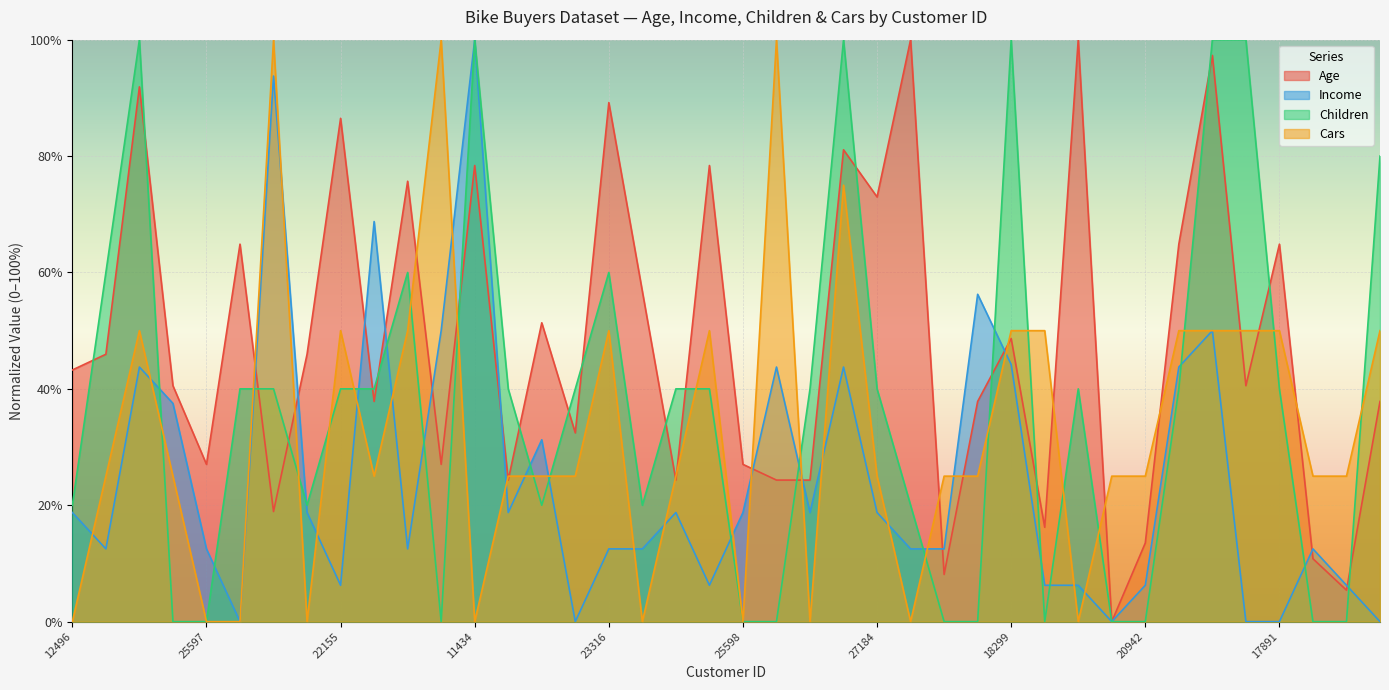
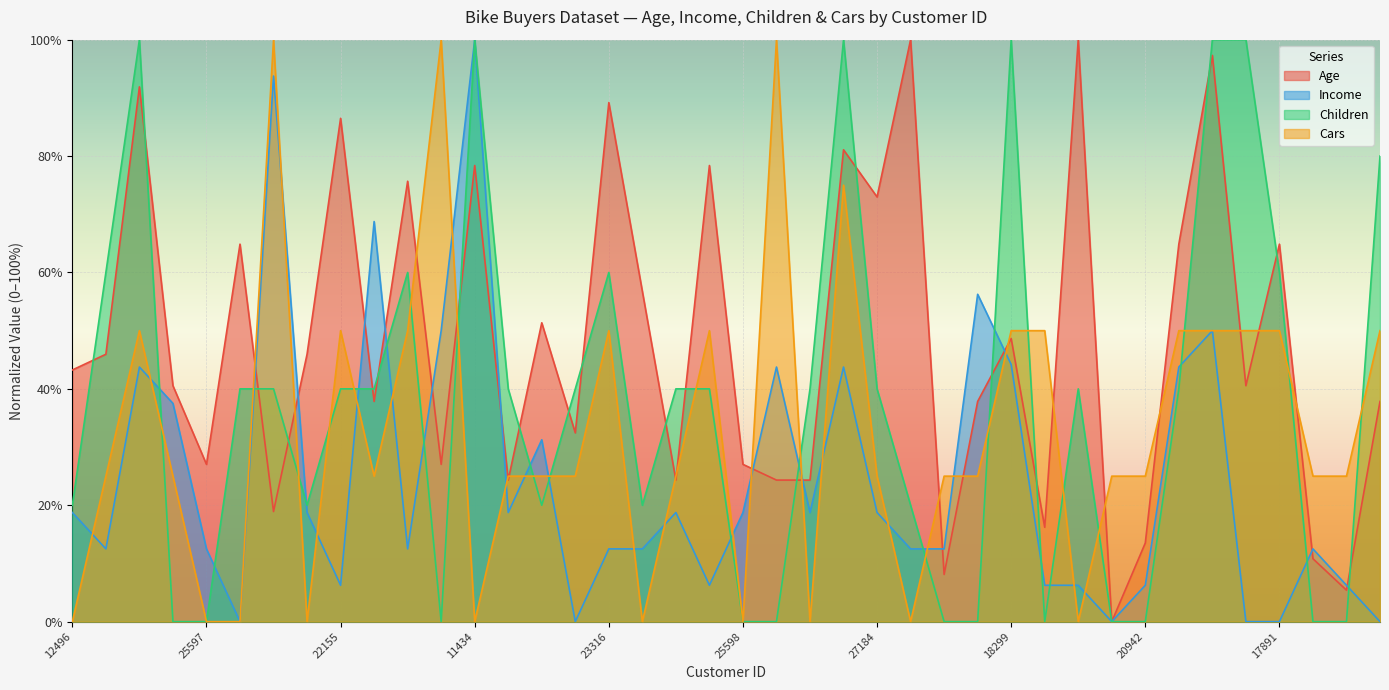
Children, 17891: 40% -> 60%
